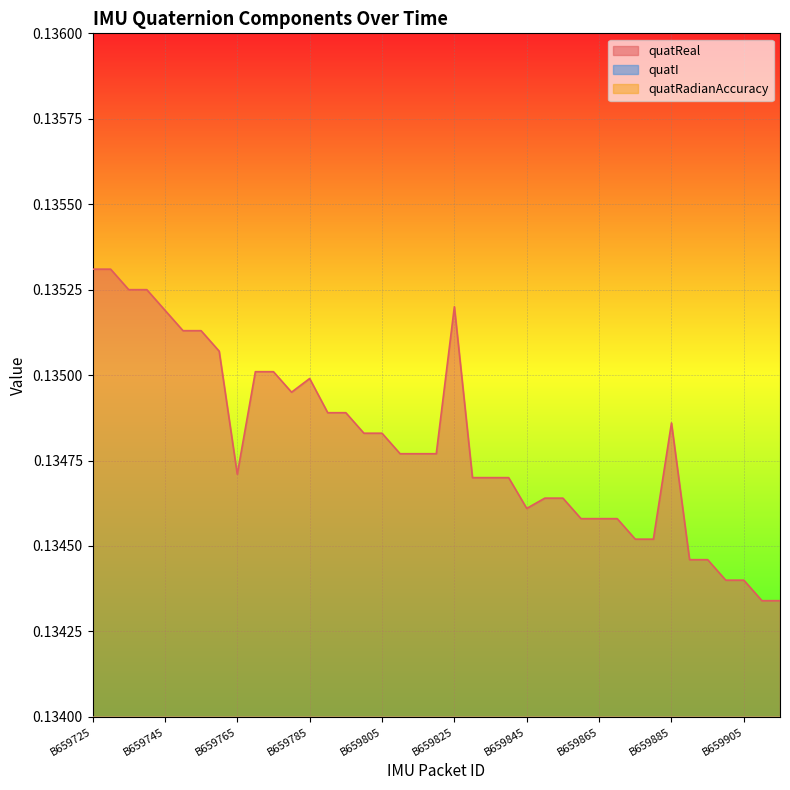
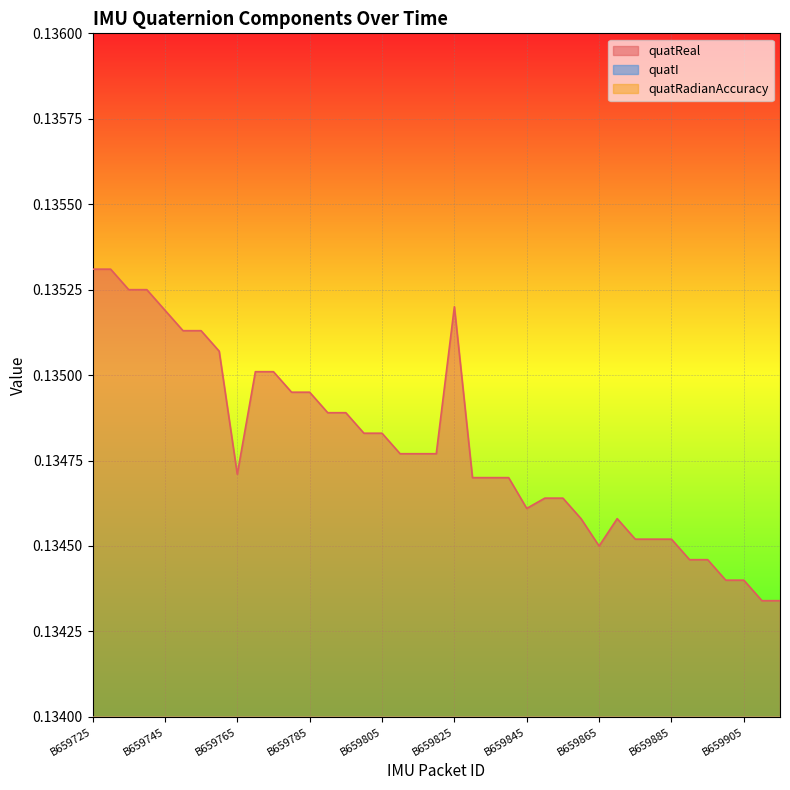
quatReal, B659785: 0.13499 -> 0.13495
quatReal, B659865: 0.13458 -> 0.13450
quatReal, B659885: 0.13486 -> 0.13452
